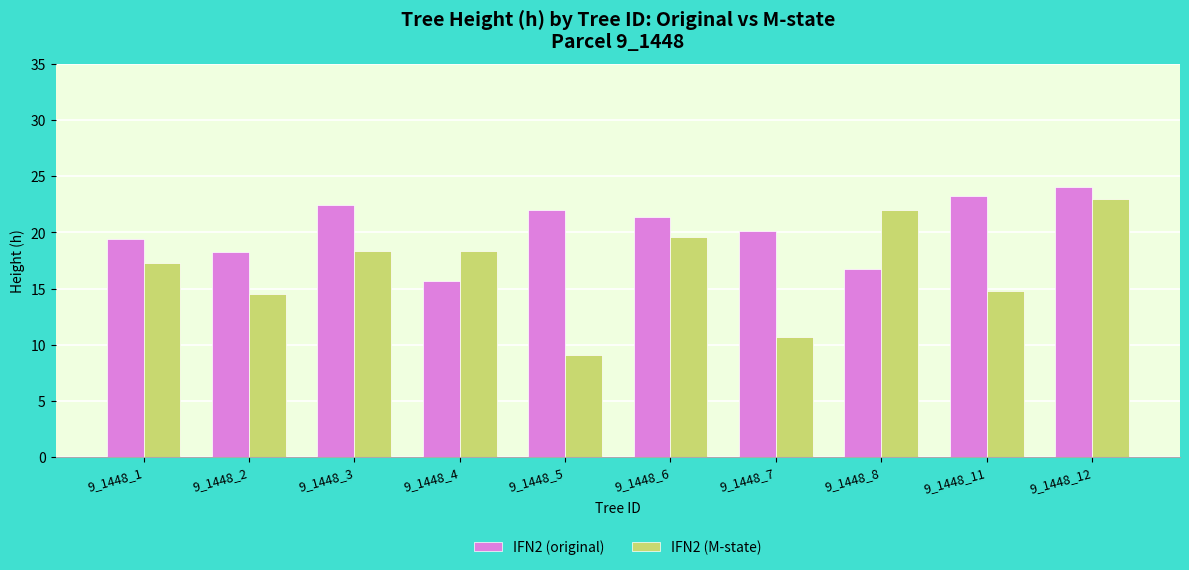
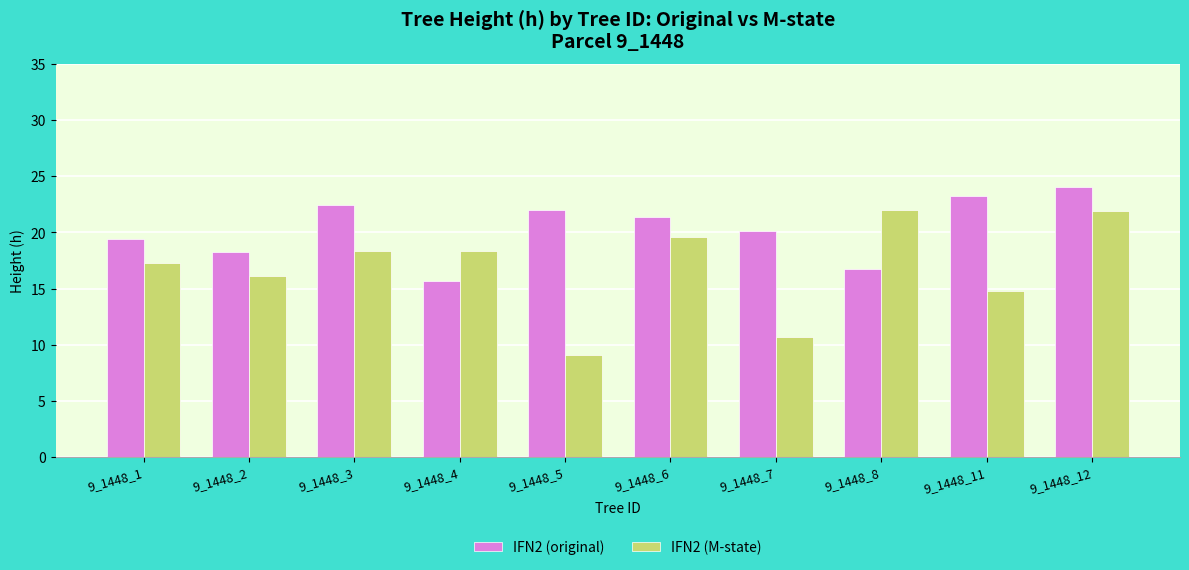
IFN2 (M-state), 9_1448_2: 14.5 -> 16.1
IFN2 (M-state), 9_1448_12: 22.9 -> 21.9
